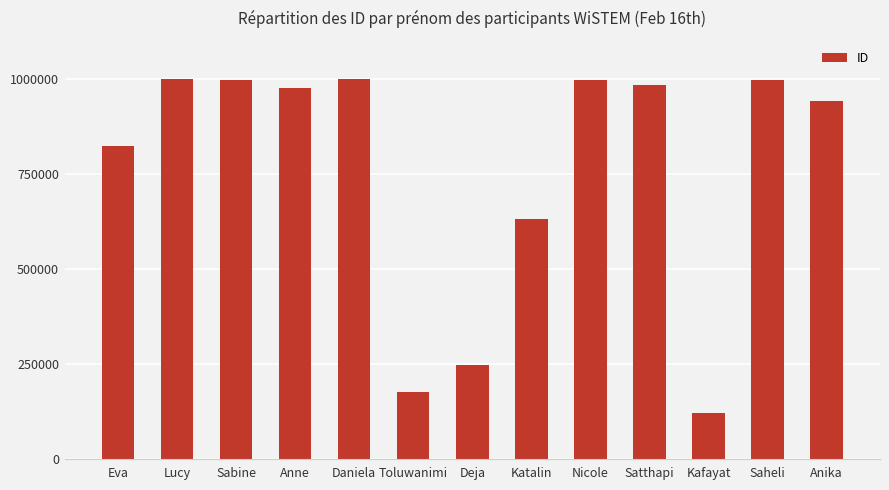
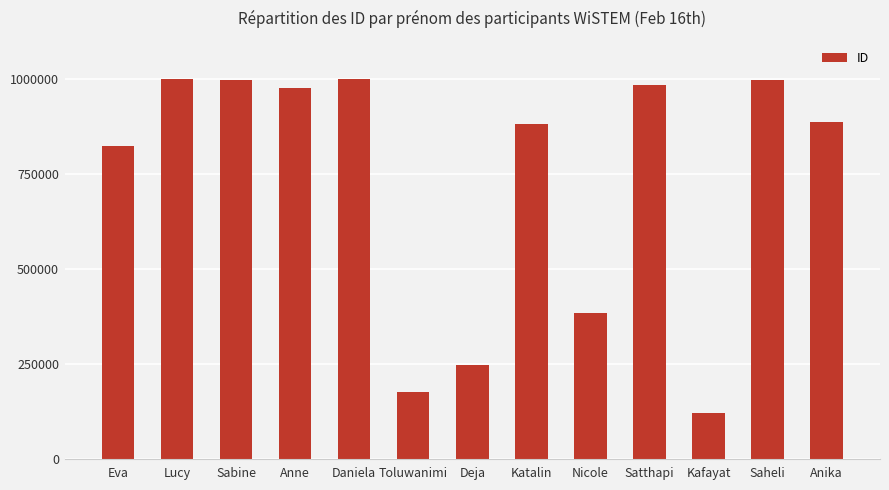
Katalin: 630000 -> 880000
Nicole: 1000000 -> 380000
Anika: 940000 -> 890000
